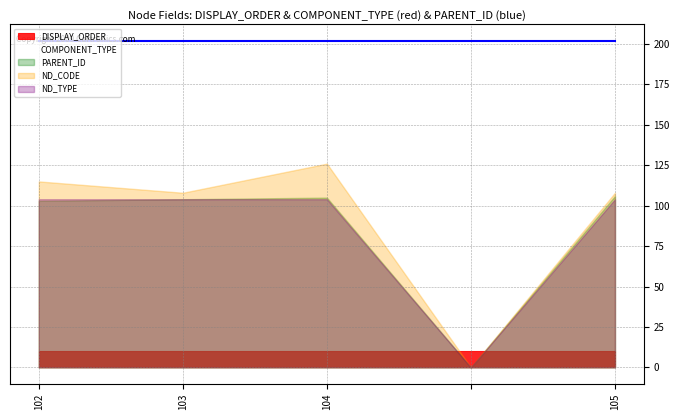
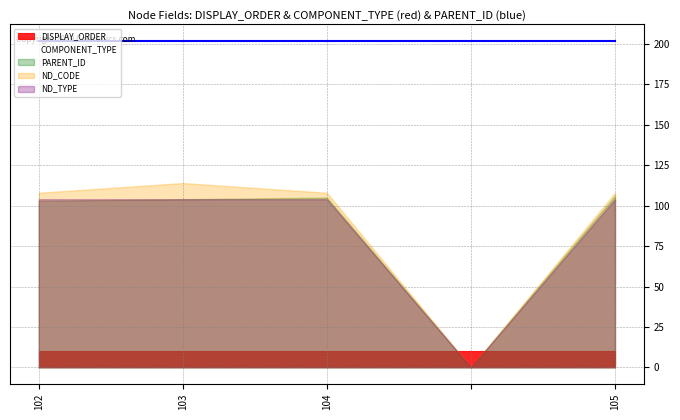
ND_CODE, 102: 115 -> 108
ND_CODE, 103: 108 -> 114
ND_CODE, 104: 126 -> 108
